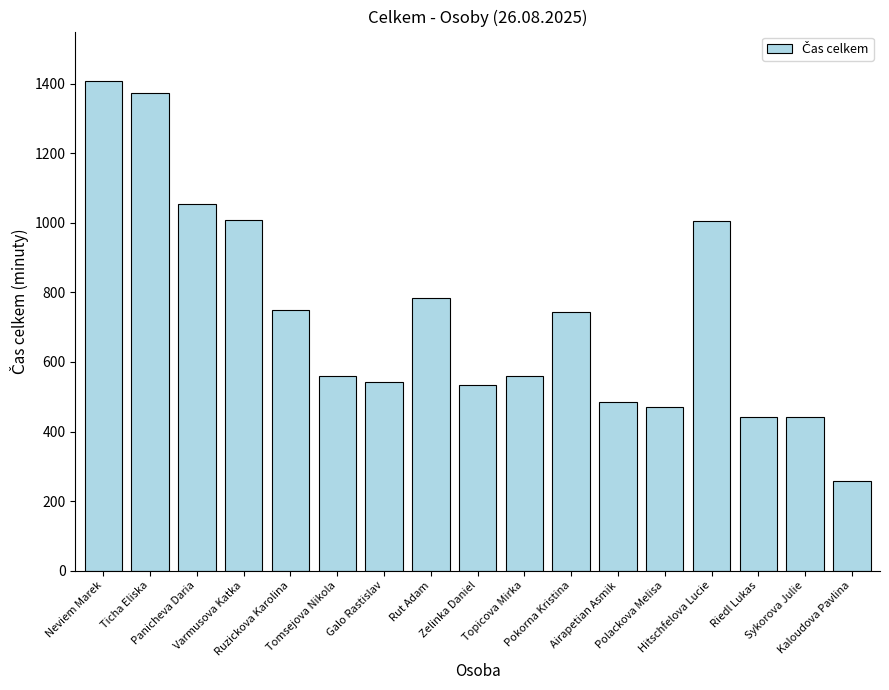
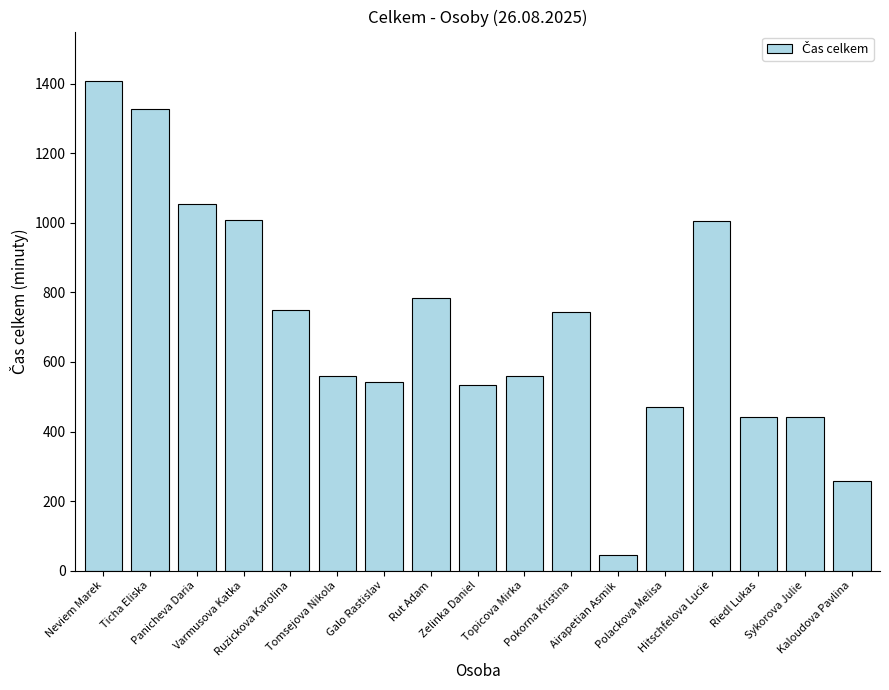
Ticha Eliska: 1370 -> 1330
Airapetian Asmik: 490 -> 50
